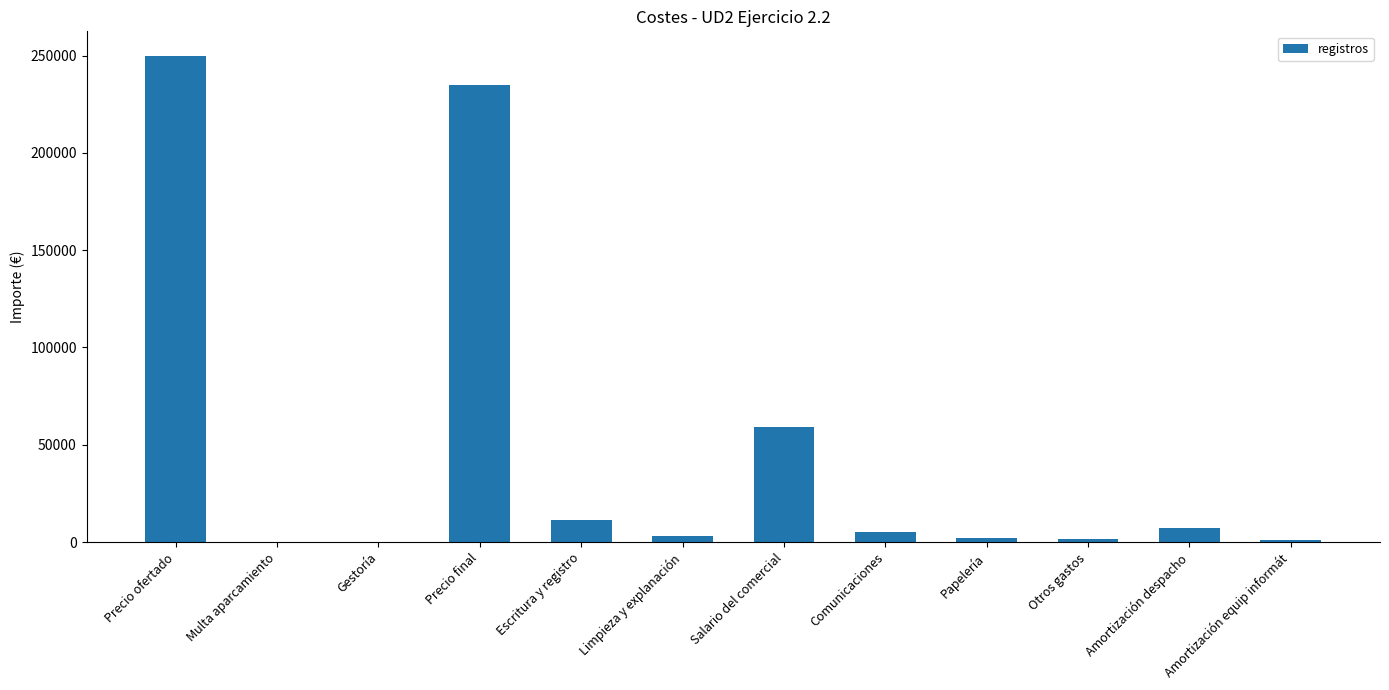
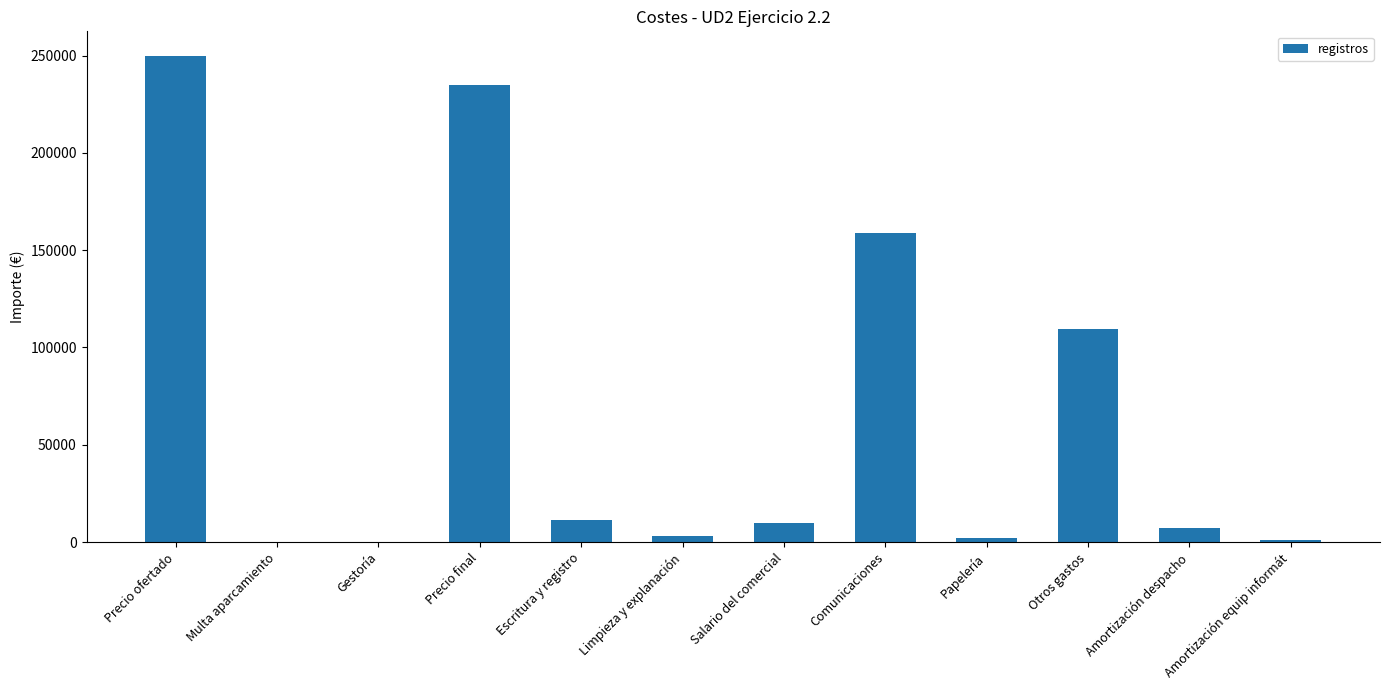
Salario del comercial: 59000 -> 10000
Comunicaciones: 5000 -> 159000
Otros gastos: 2000 -> 110000
